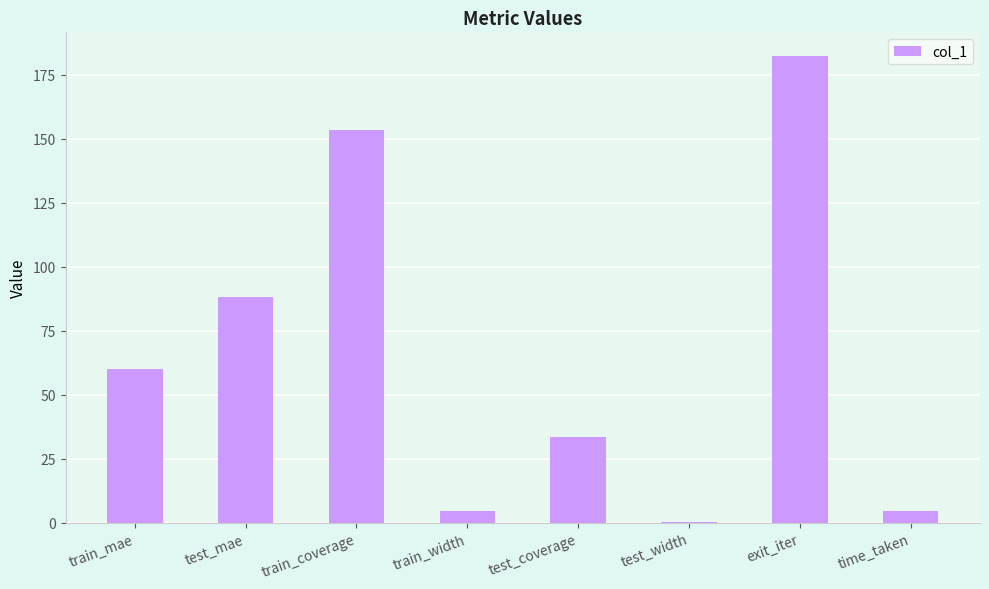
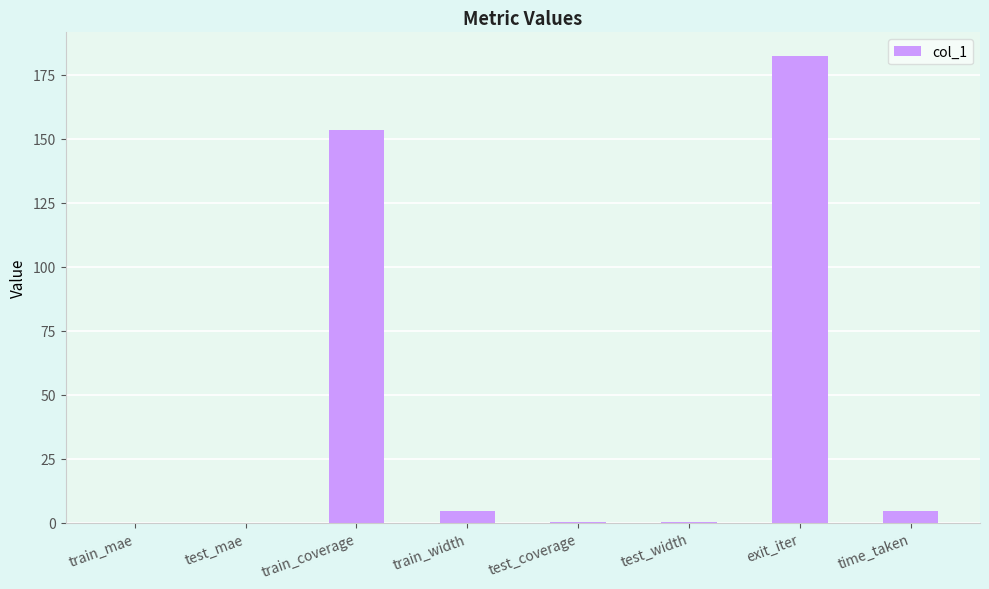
train_mae: 60 -> 0
test_mae: 88 -> 0
test_coverage: 34 -> 0
